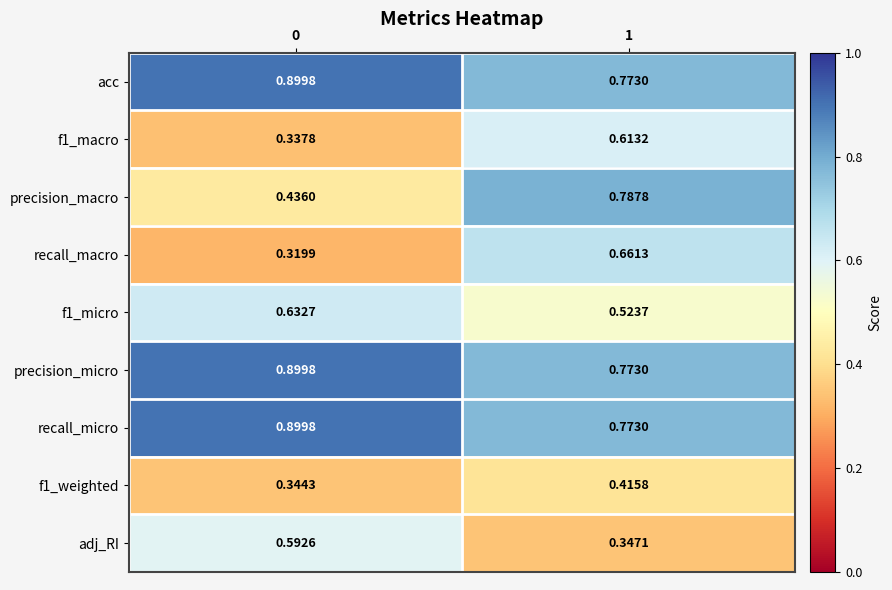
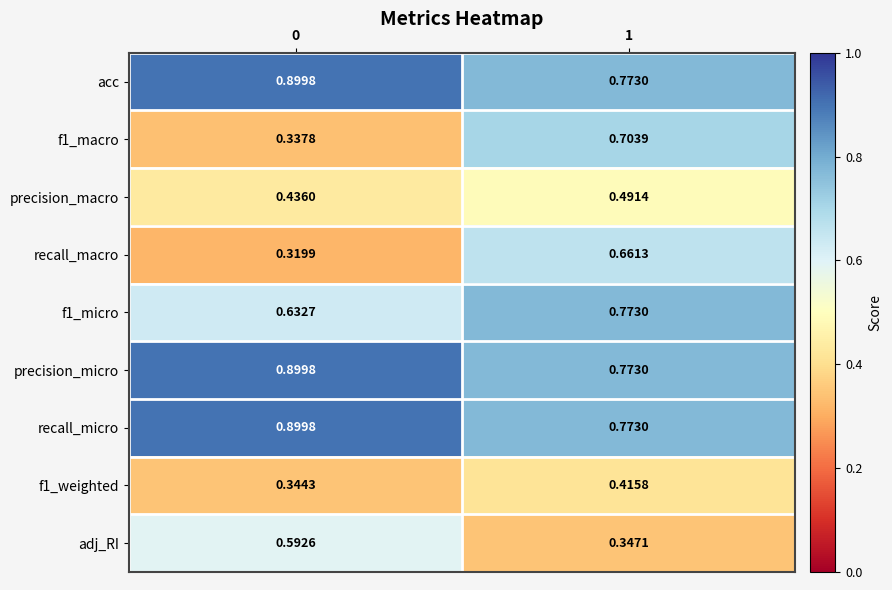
f1_macro, 1: 0.6132 -> 0.7039
precision_macro, 1: 0.7878 -> 0.4914
f1_micro, 1: 0.5237 -> 0.7730
